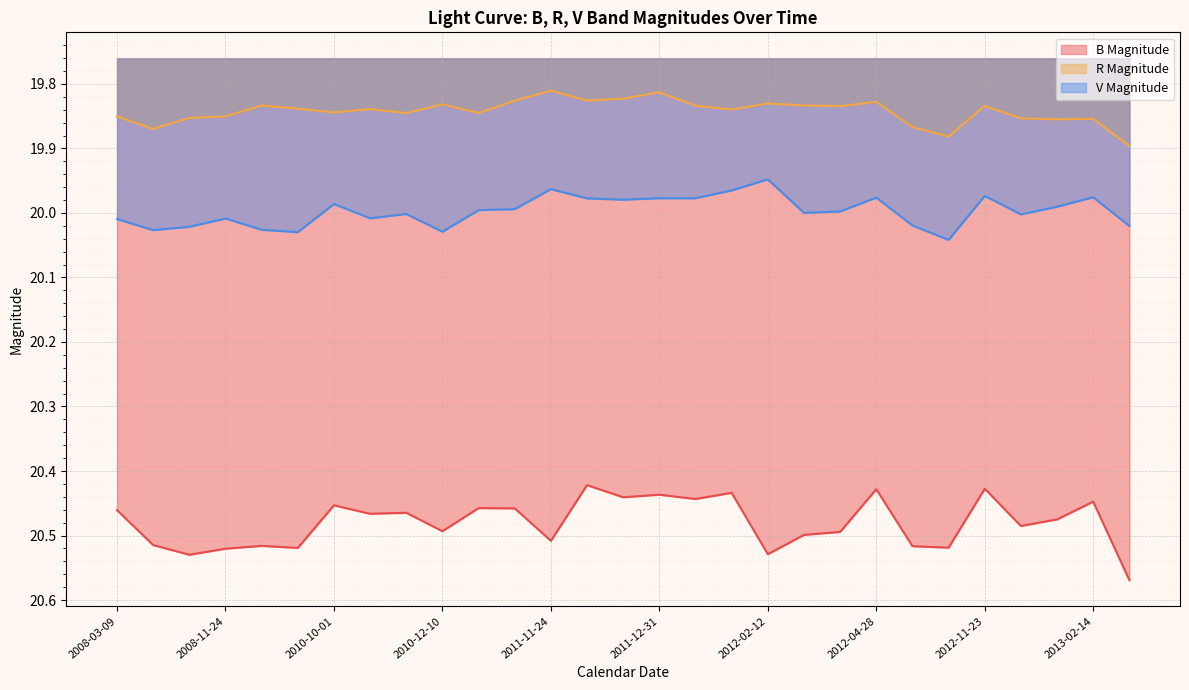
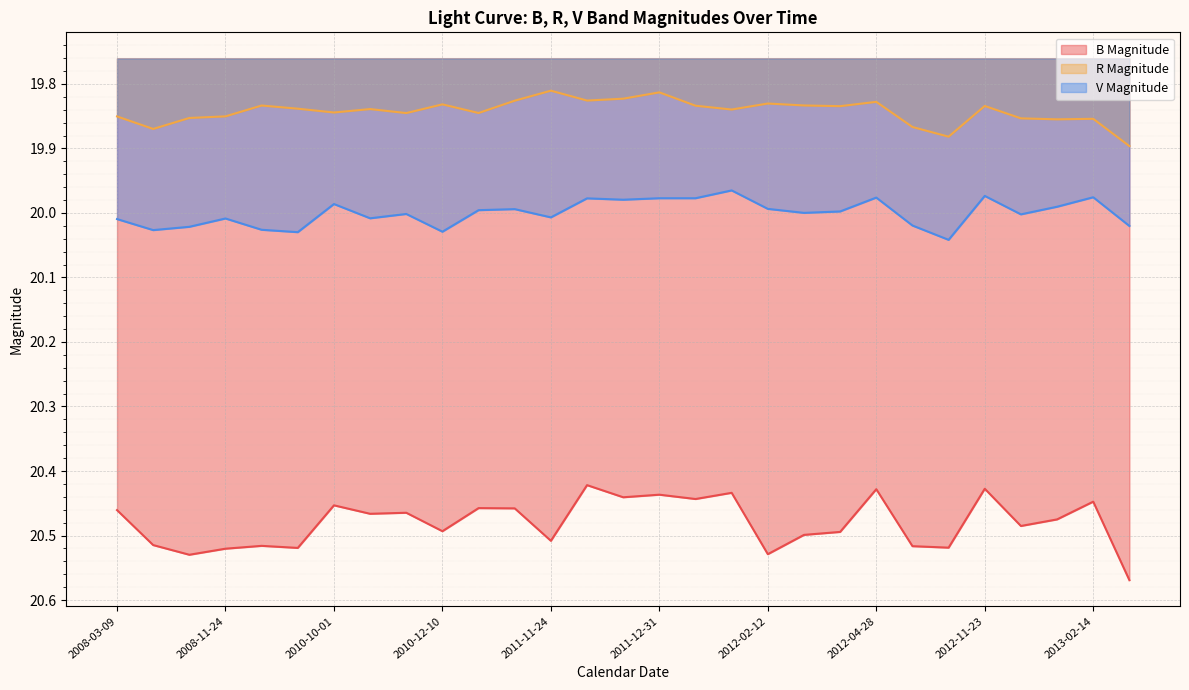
V Magnitude, 2011-11-24: 19.96 -> 20.01
V Magnitude, 2012-02-12: 19.95 -> 19.99
